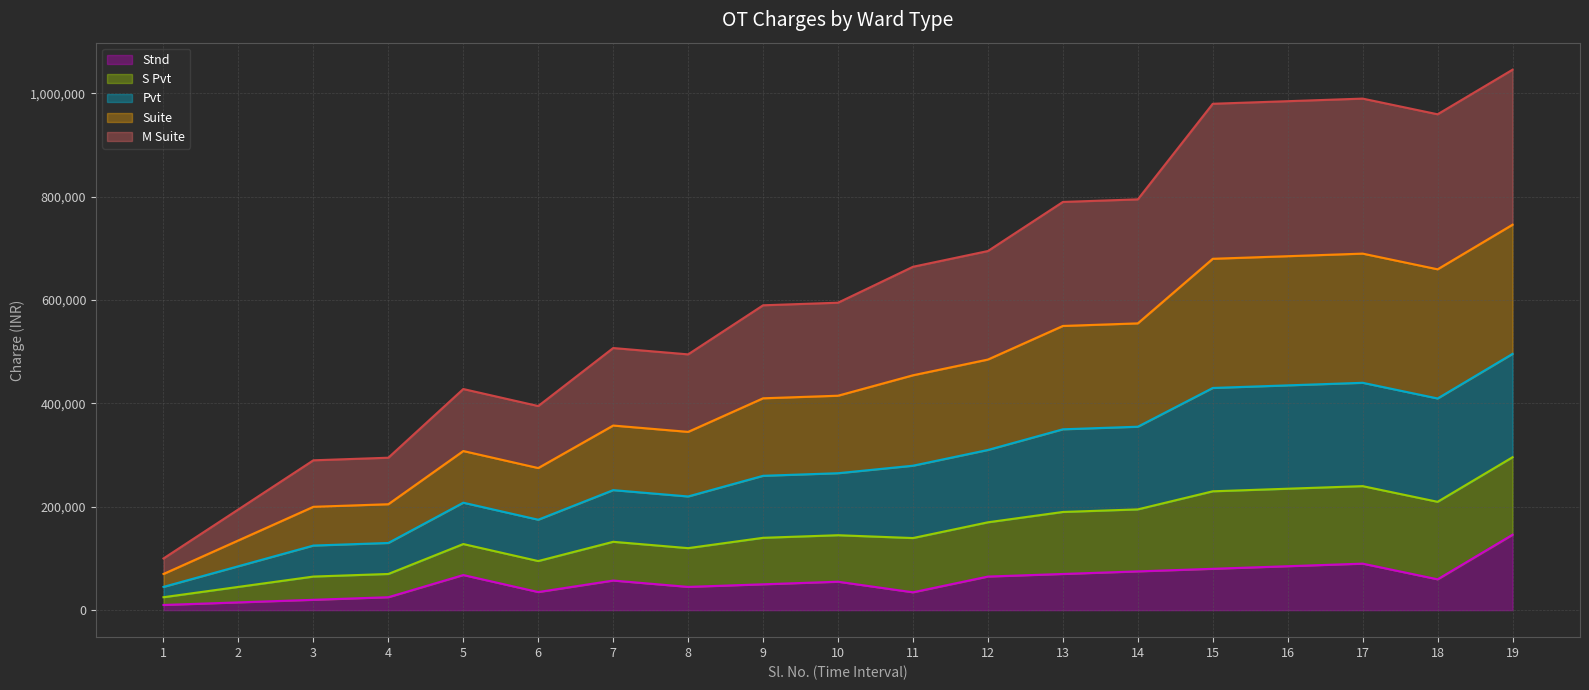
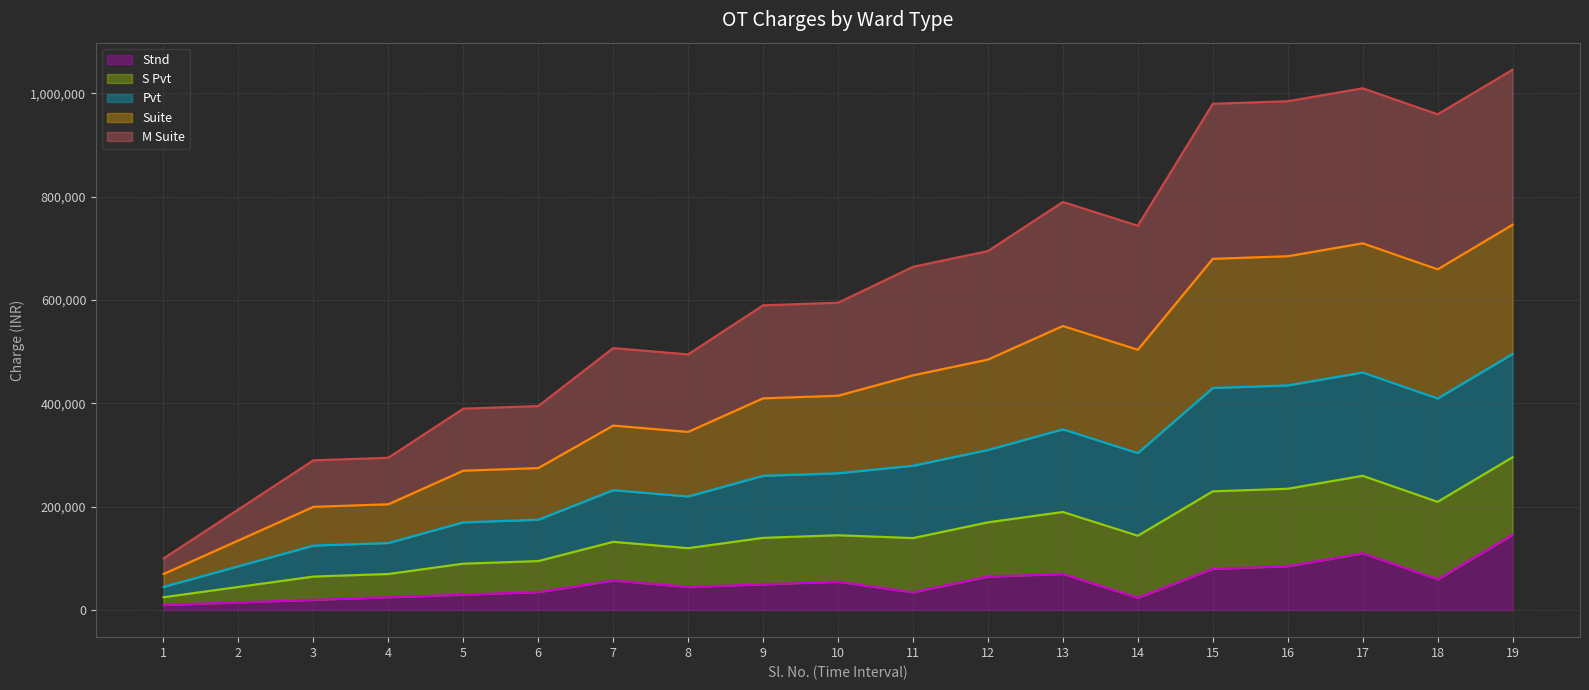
Stnd, 5: 70,000 -> 30,000
Stnd, 14: 80,000 -> 20,000
Stnd, 17: 90,000 -> 110,000
